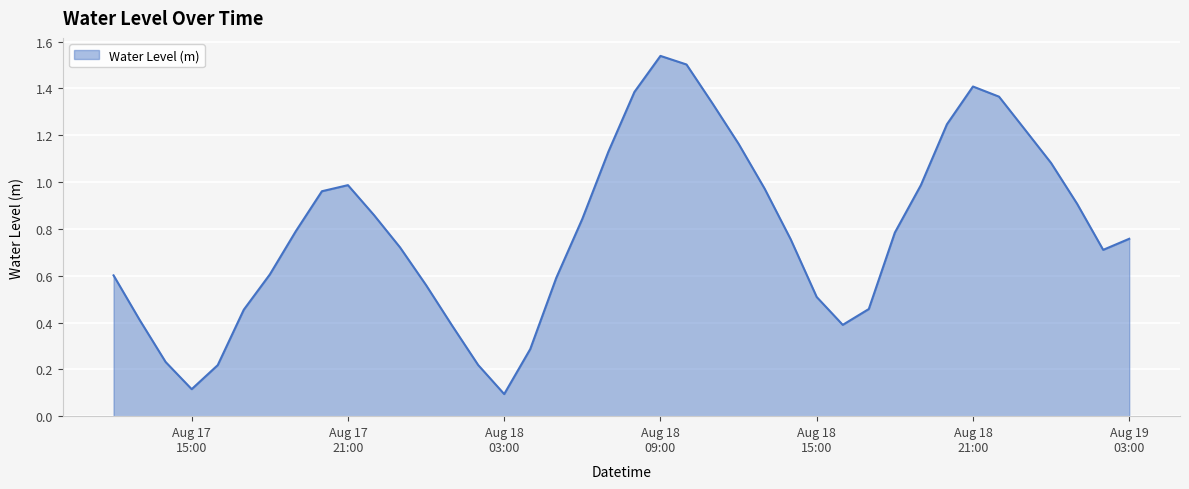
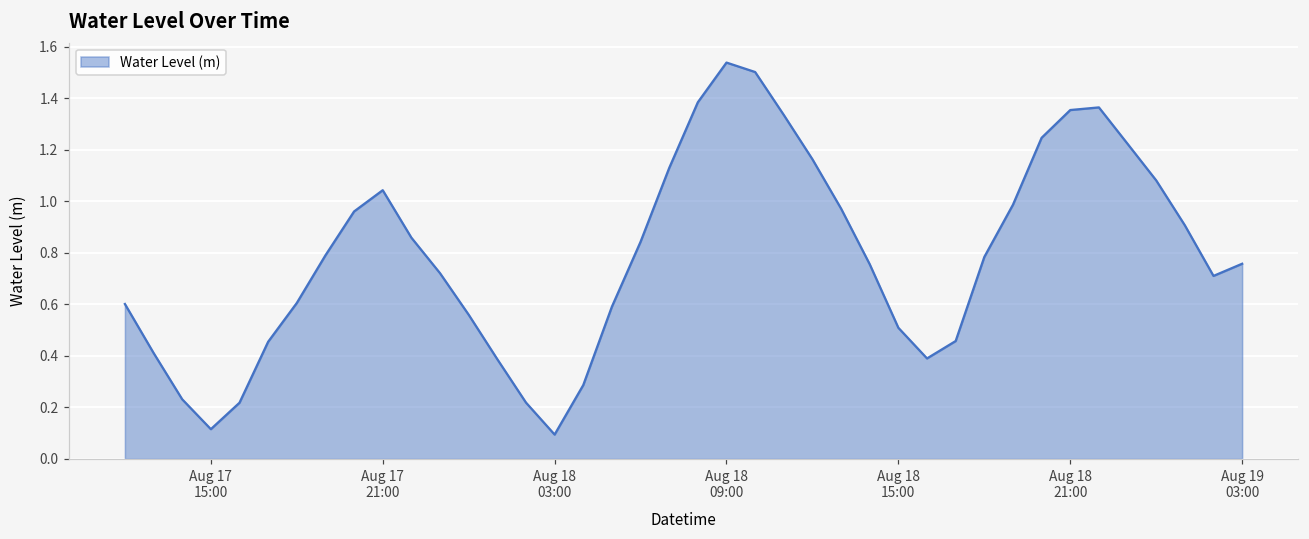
Aug 17 21:00: 0.99 -> 1.04
Aug 18 21:00: 1.41 -> 1.35
